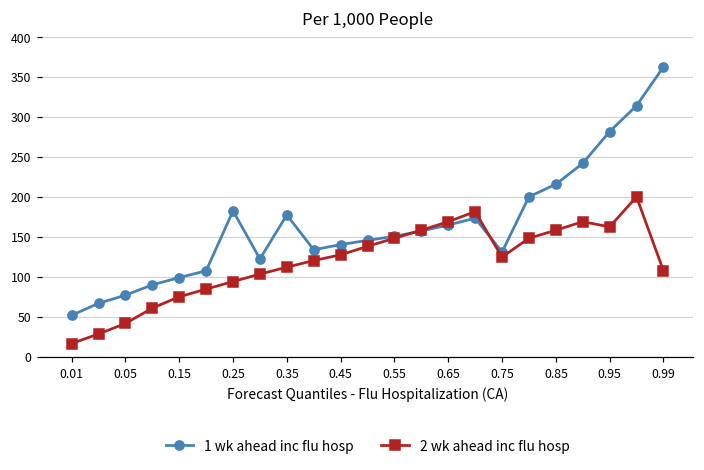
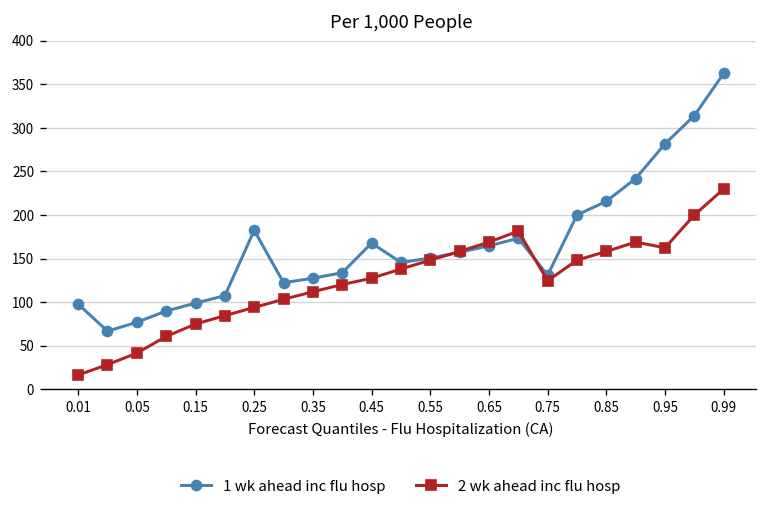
1 wk ahead inc flu hosp, 0.01: 50 -> 100
1 wk ahead inc flu hosp, 0.35: 180 -> 130
1 wk ahead inc flu hosp, 0.45: 140 -> 170
2 wk ahead inc flu hosp, 0.99: 110 -> 230
